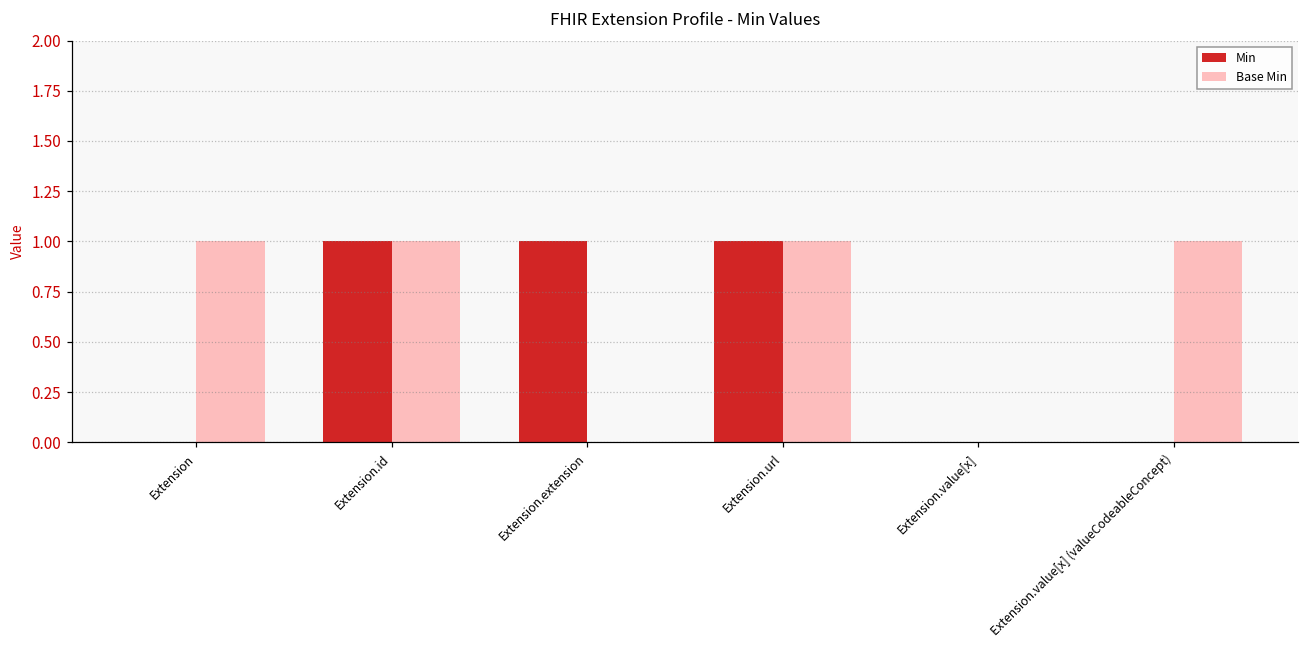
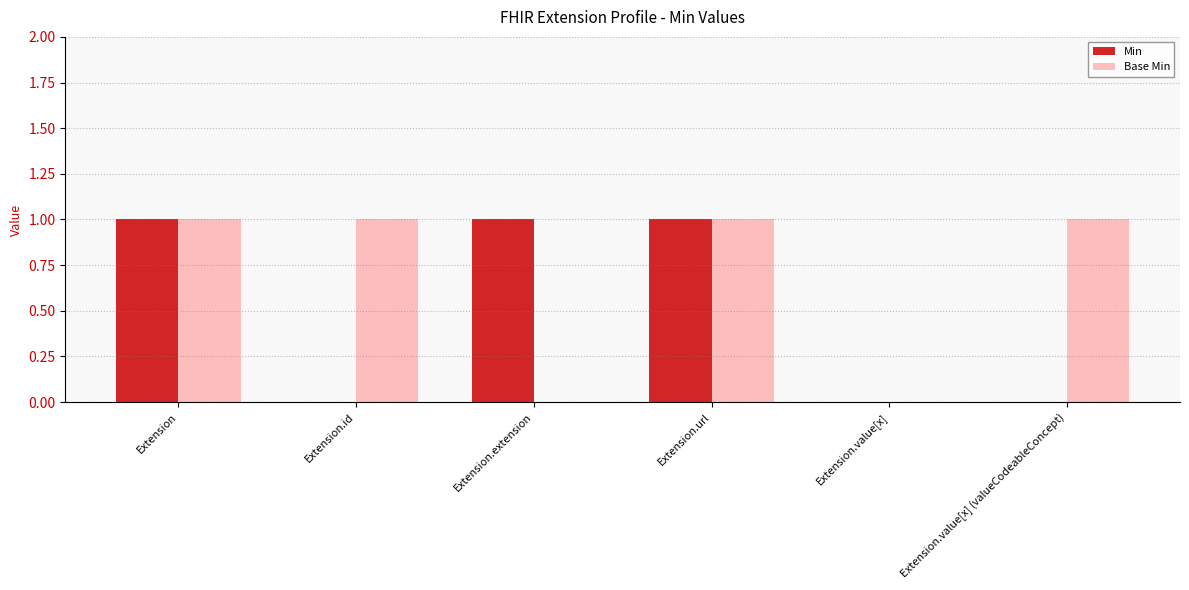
Min, Extension: 0 -> 1
Min, Extension.id: 1 -> 0
